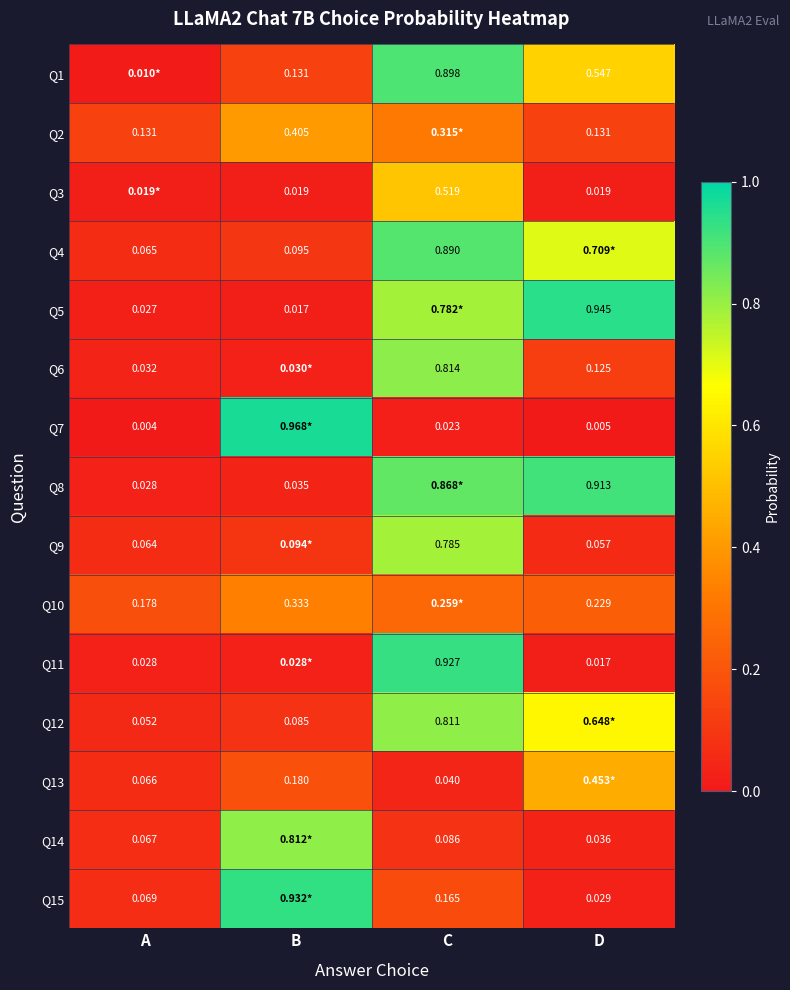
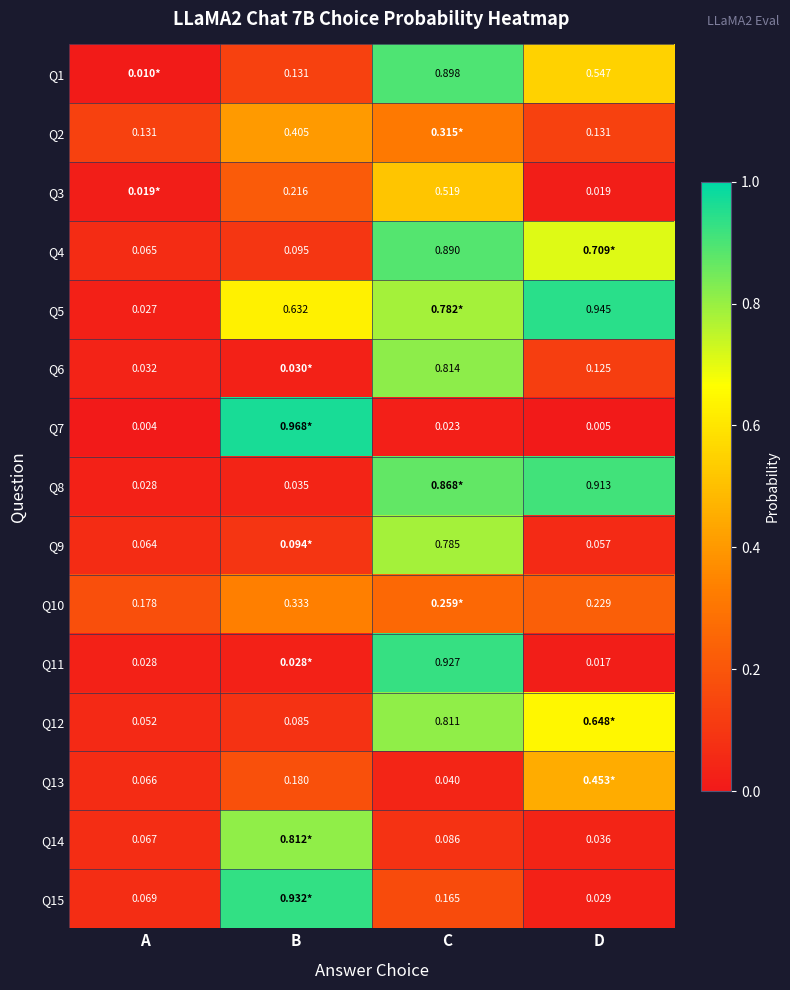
Q3, B: 0.019 -> 0.216
Q5, B: 0.017 -> 0.632
